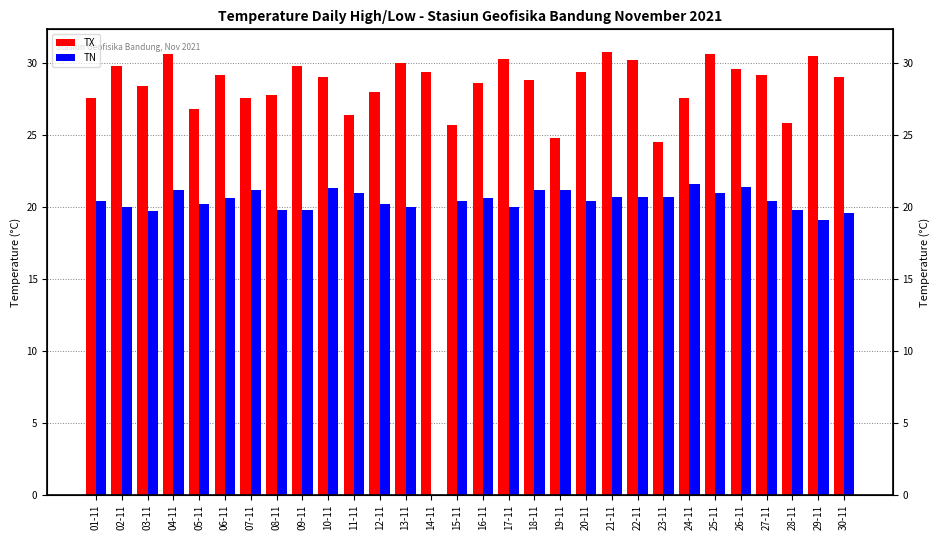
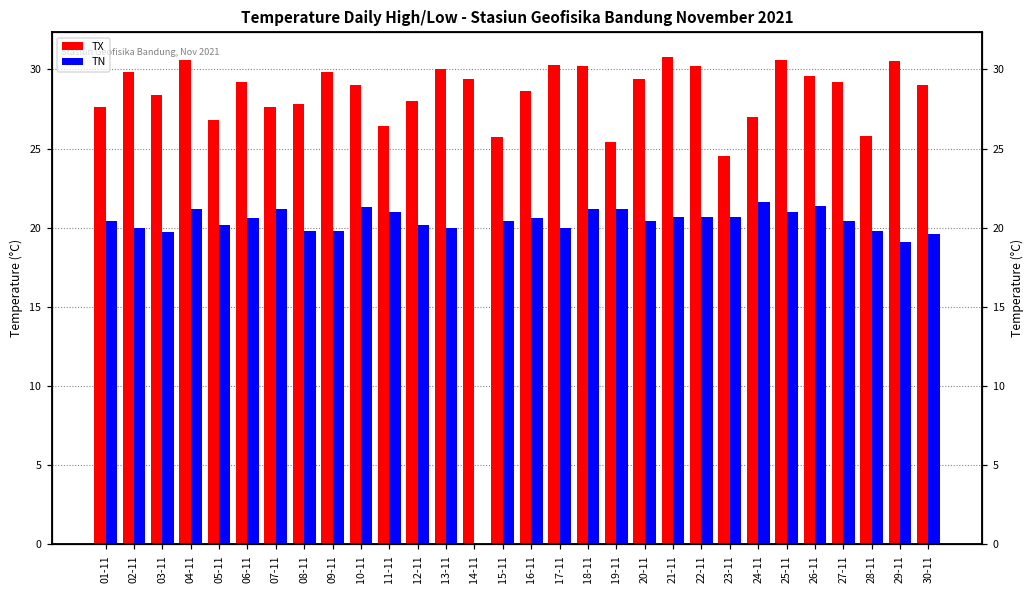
TX, 18-11: 28.8 -> 30.2
TX, 19-11: 24.8 -> 25.4
TX, 24-11: 27.6 -> 27.0
